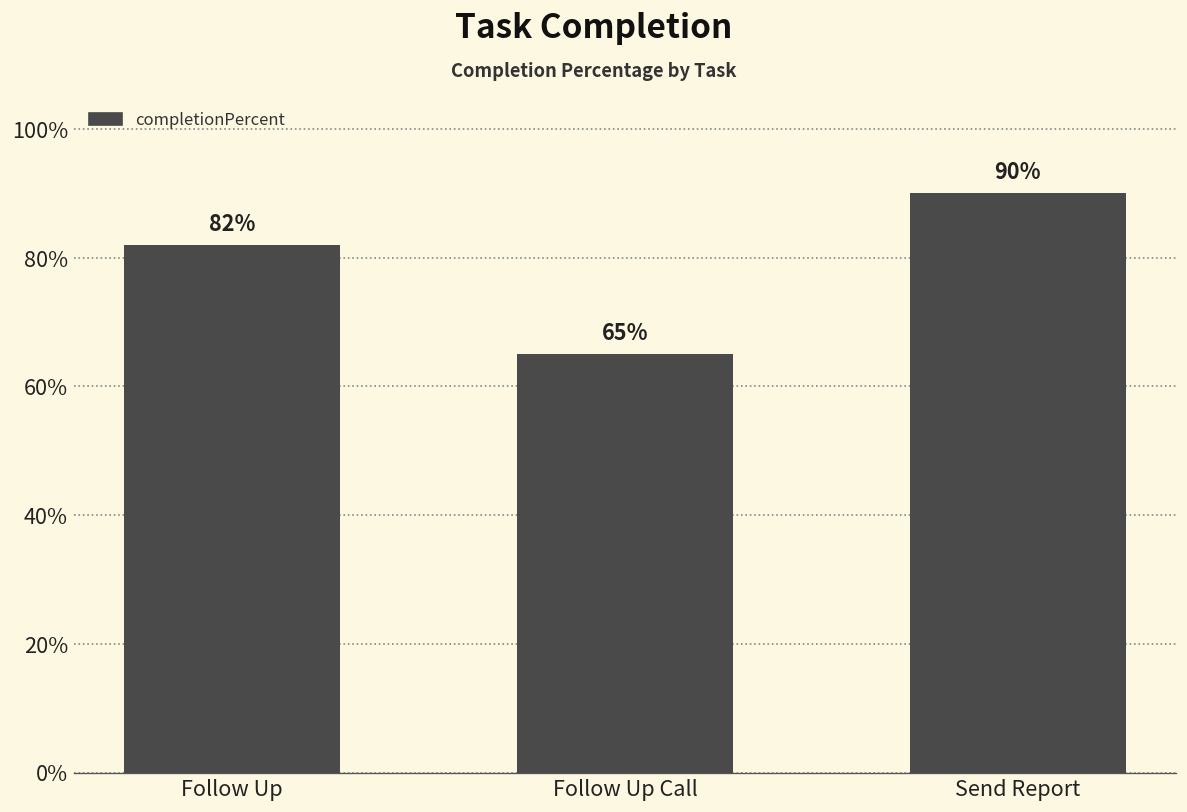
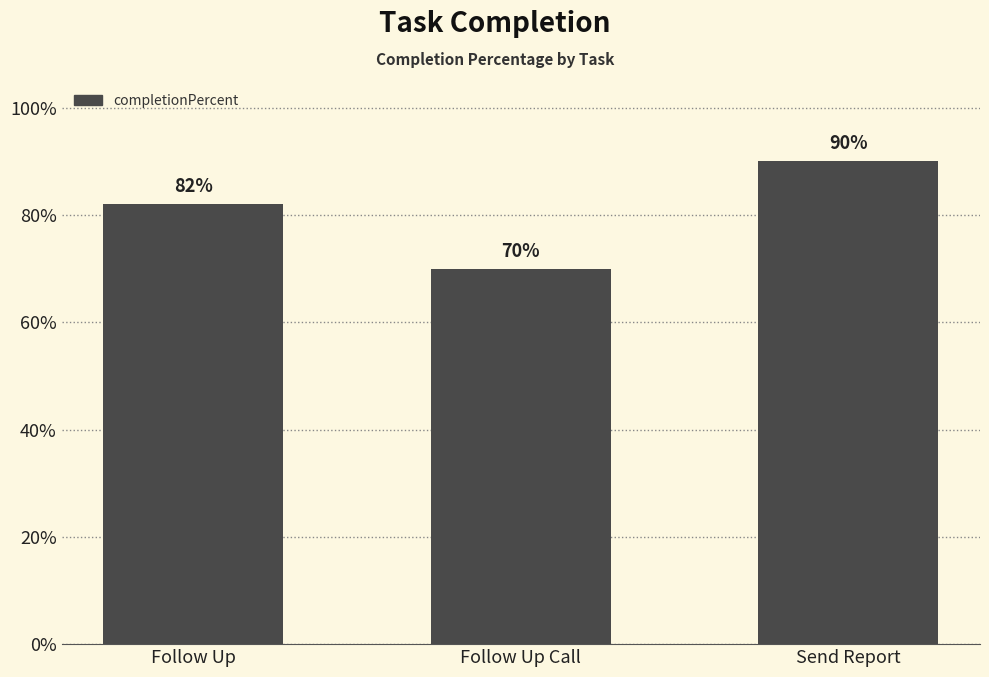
Follow Up Call: 65% -> 70%
